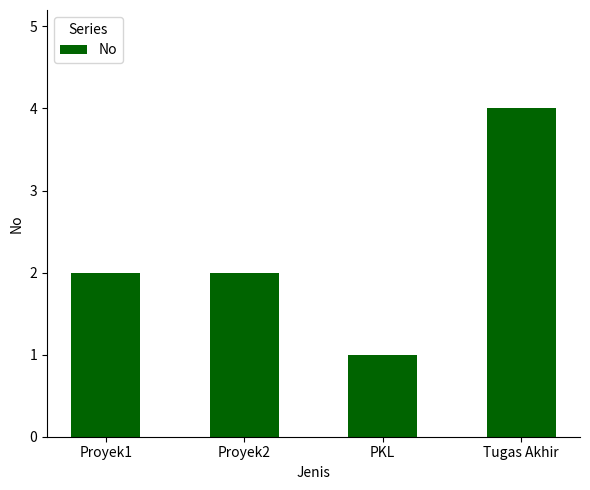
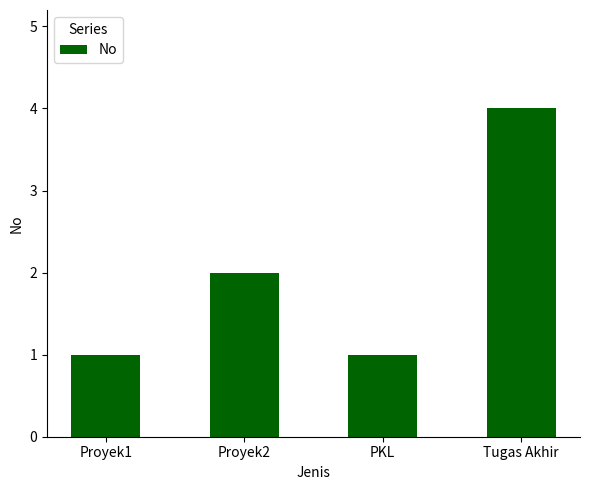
Proyek1: 2 -> 1
